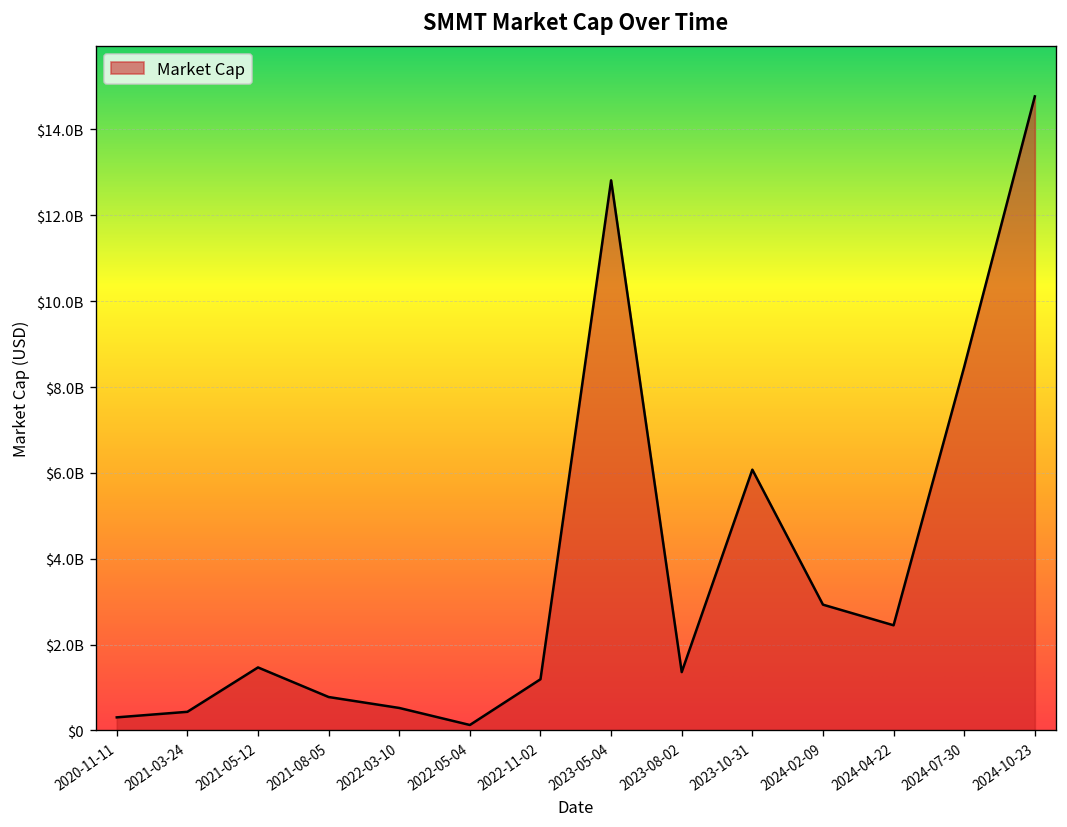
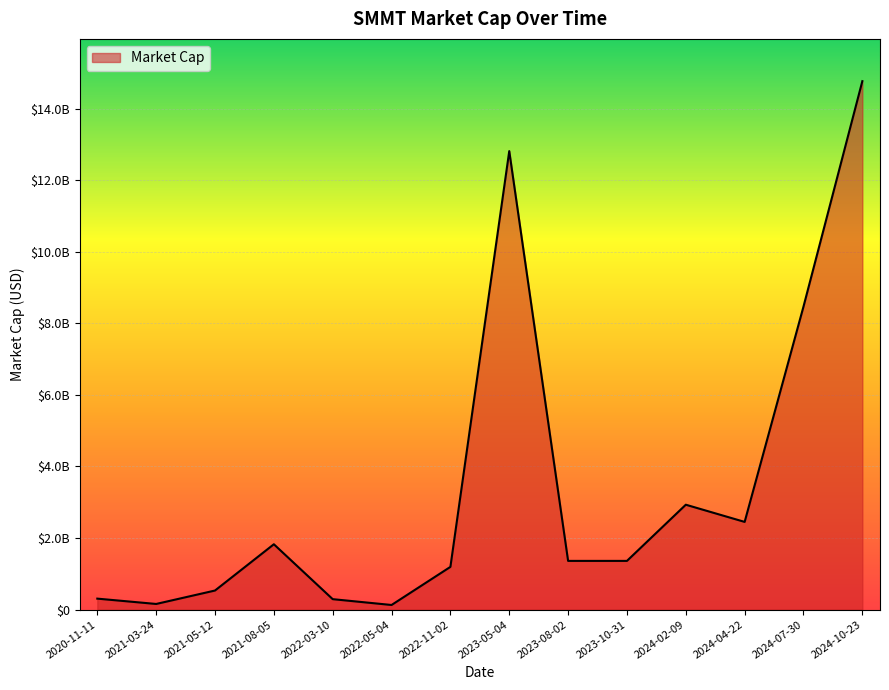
2021-03-24: $400000000 -> $200000000
2021-05-12: $1500000000 -> $500000000
2021-08-05: $800000000 -> $1800000000
2022-03-10: $500000000 -> $300000000
2023-10-31: $6100000000 -> $1400000000
